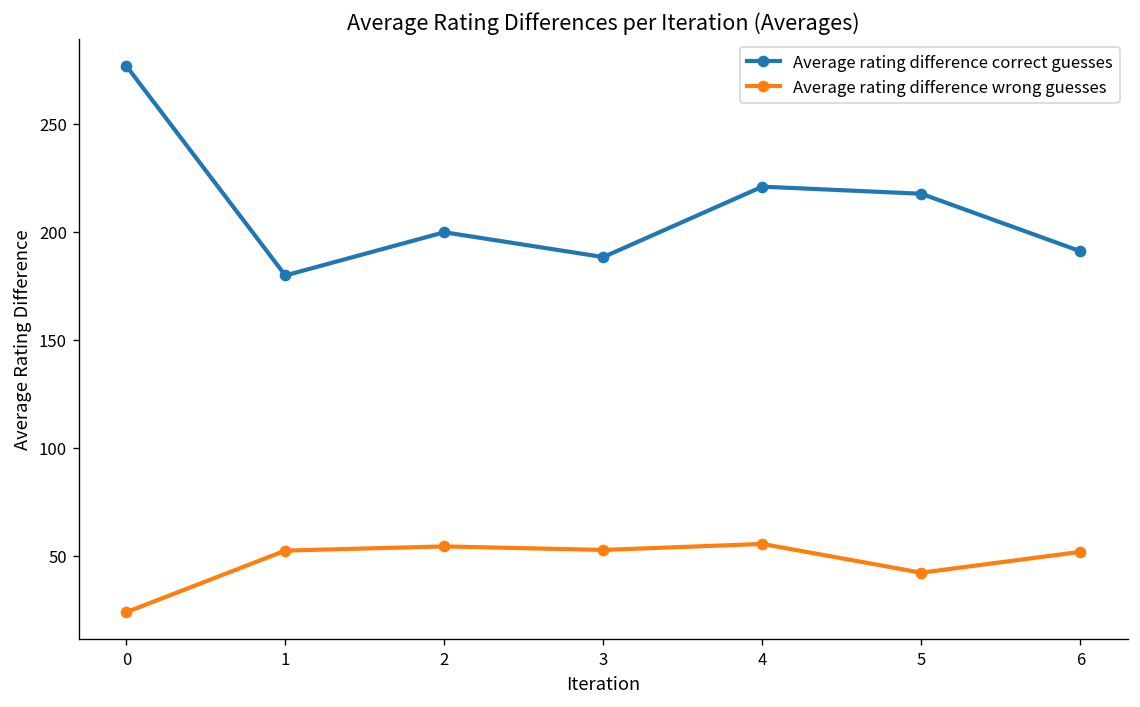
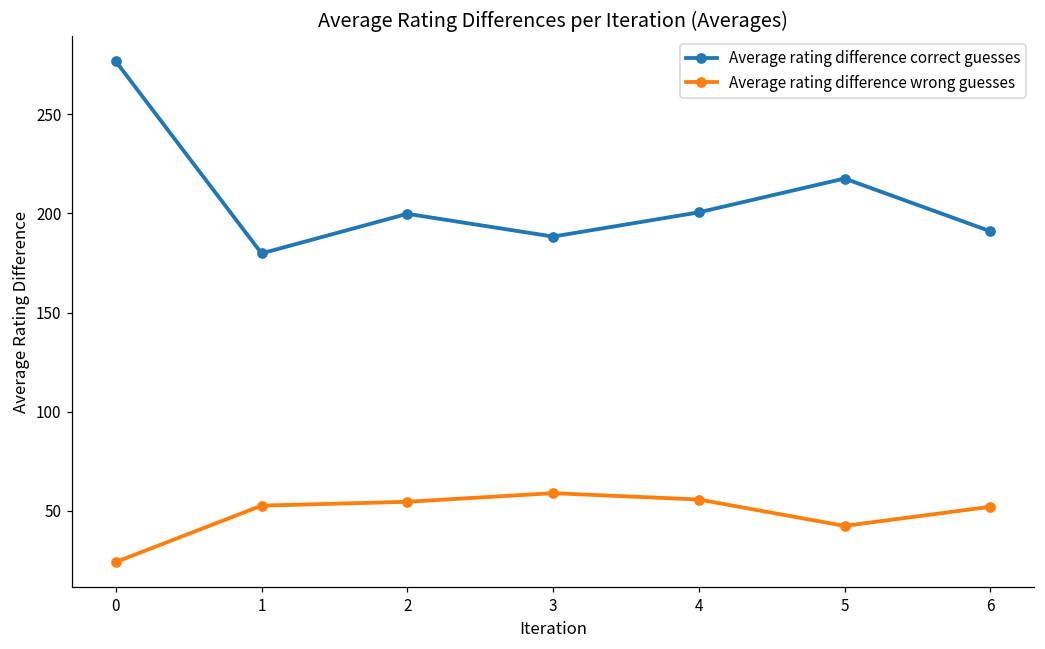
Average rating difference wrong guesses, 3: 53 -> 59
Average rating difference correct guesses, 4: 221 -> 201
